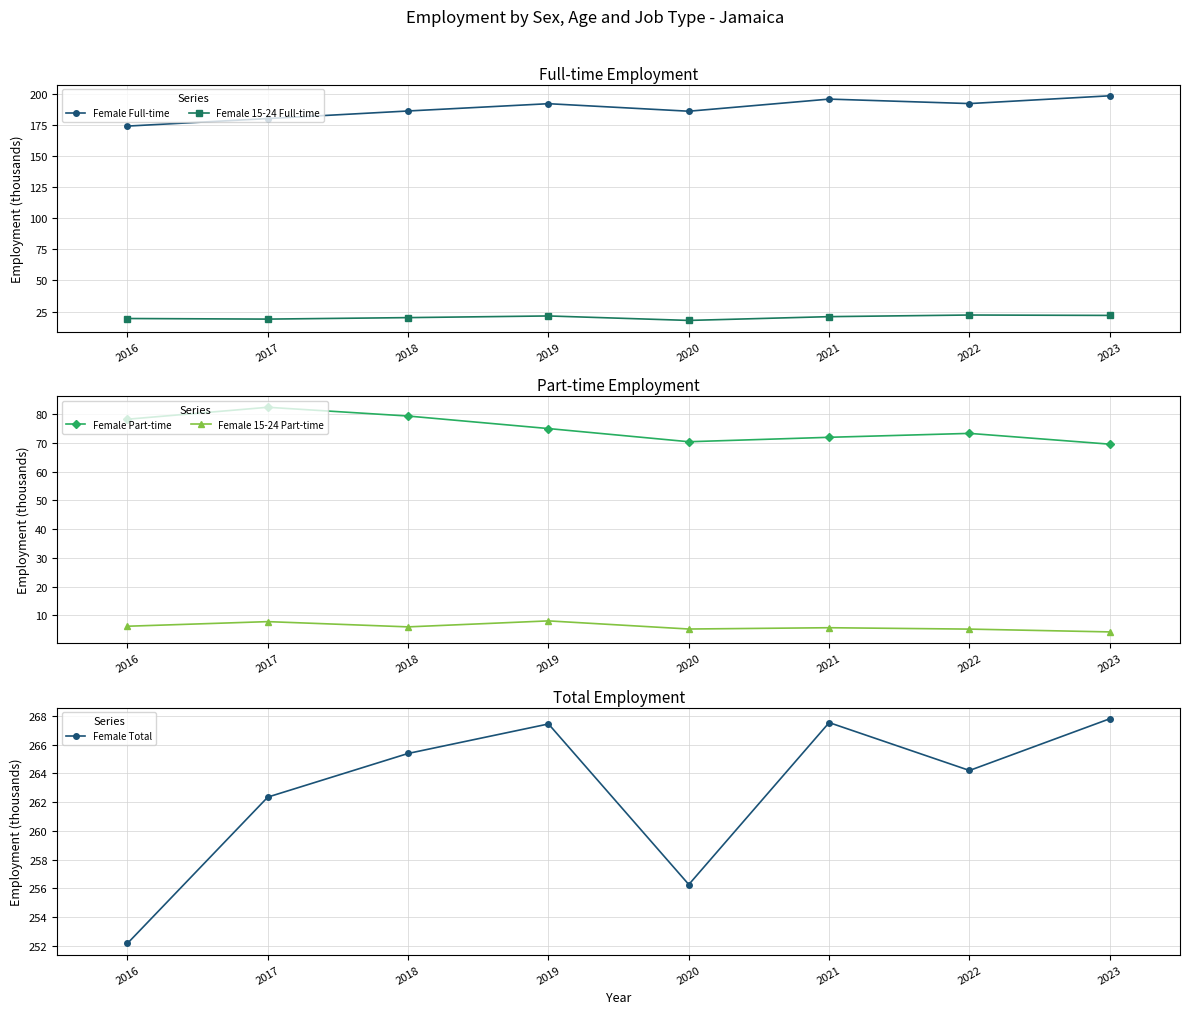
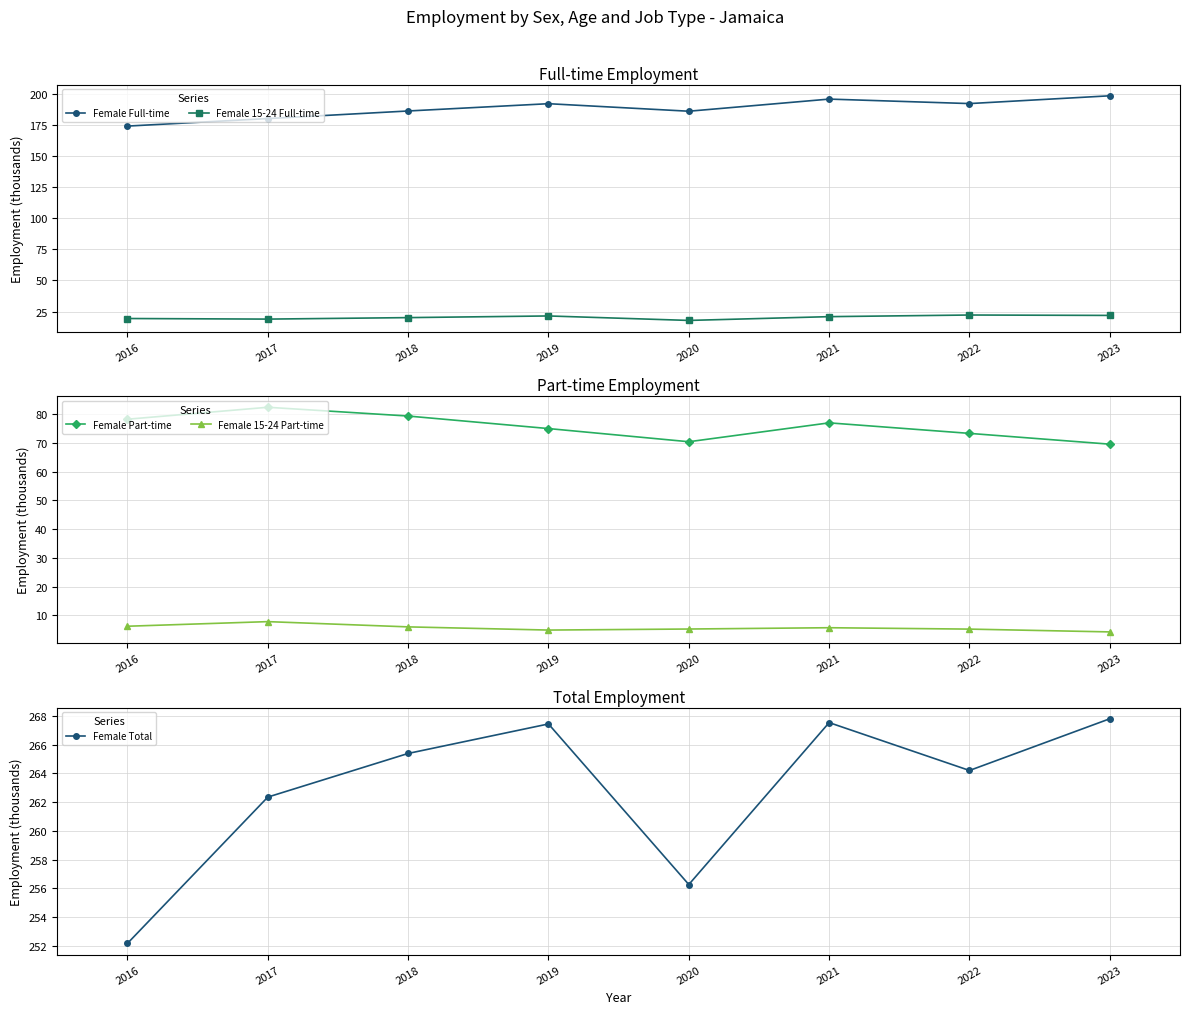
Part-time Employment, Female 15-24 Part-time, 2019: 8 -> 5
Part-time Employment, Female Part-time, 2021: 72 -> 77
